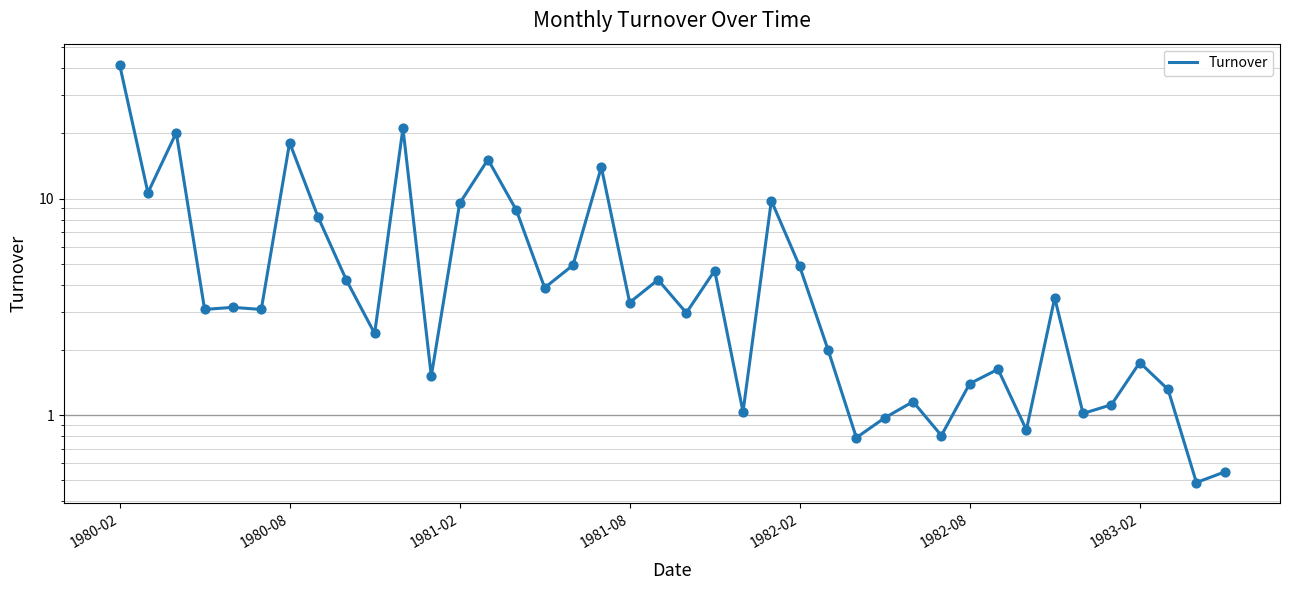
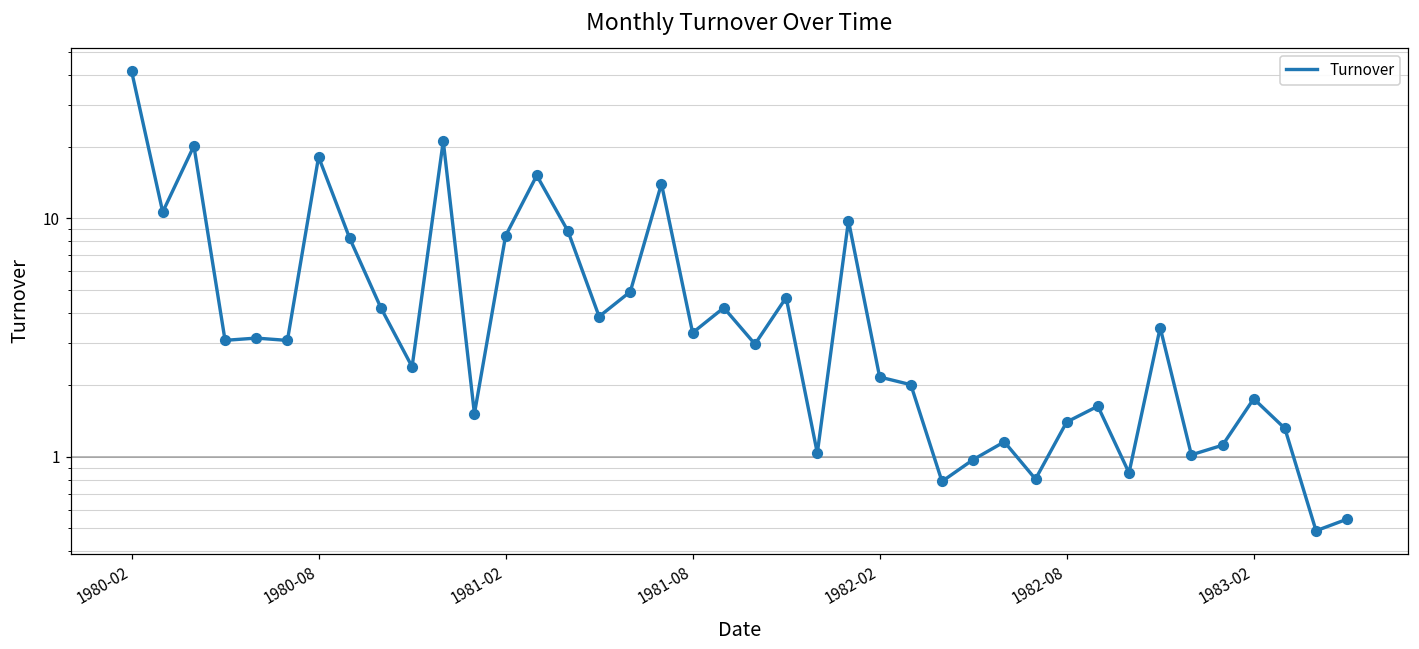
1981-02: 9 -> 8.5
1982-02: 4.9 -> 2.2
